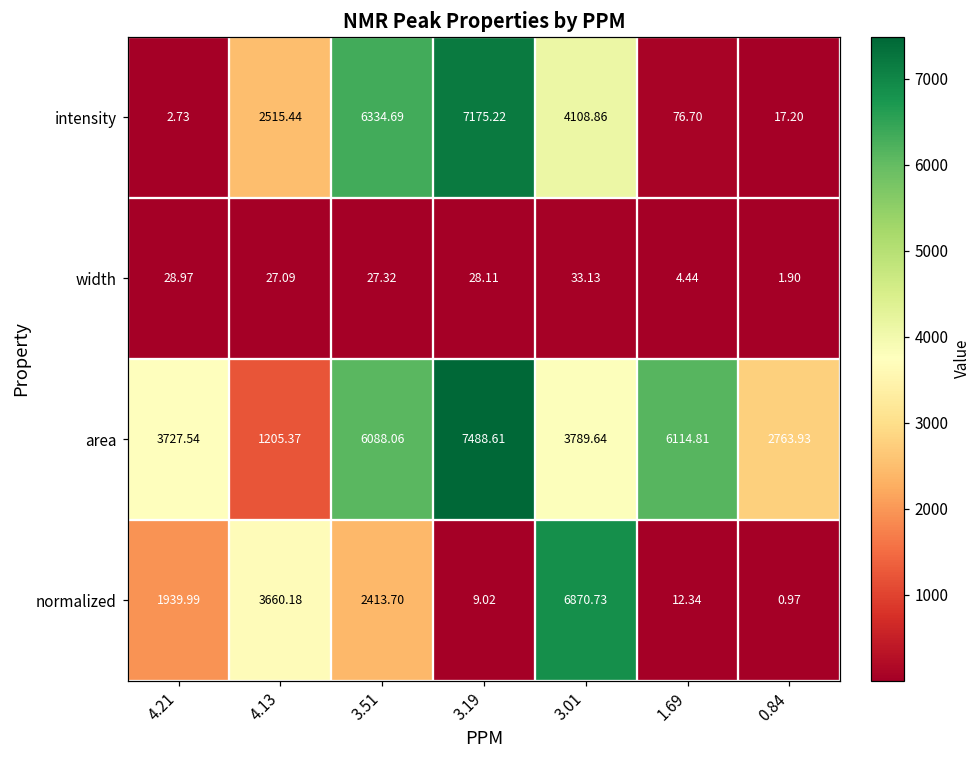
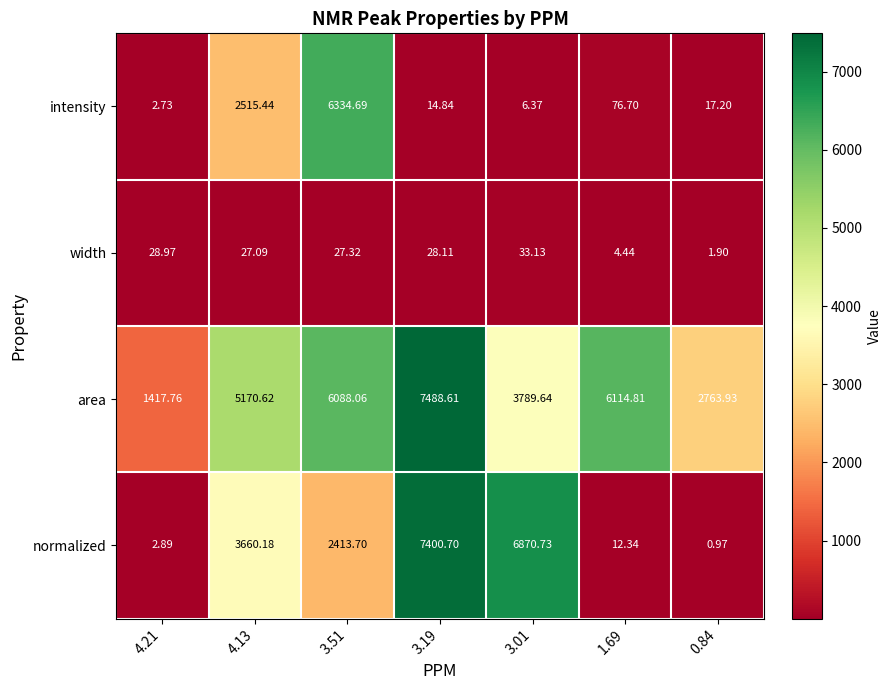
intensity, 3.19: 7175.22 -> 14.84
intensity, 3.01: 4108.86 -> 6.37
area, 4.21: 3727.54 -> 1417.76
area, 4.13: 1205.37 -> 5170.62
normalized, 4.21: 1939.99 -> 2.89
normalized, 3.19: 9.02 -> 7400.70
